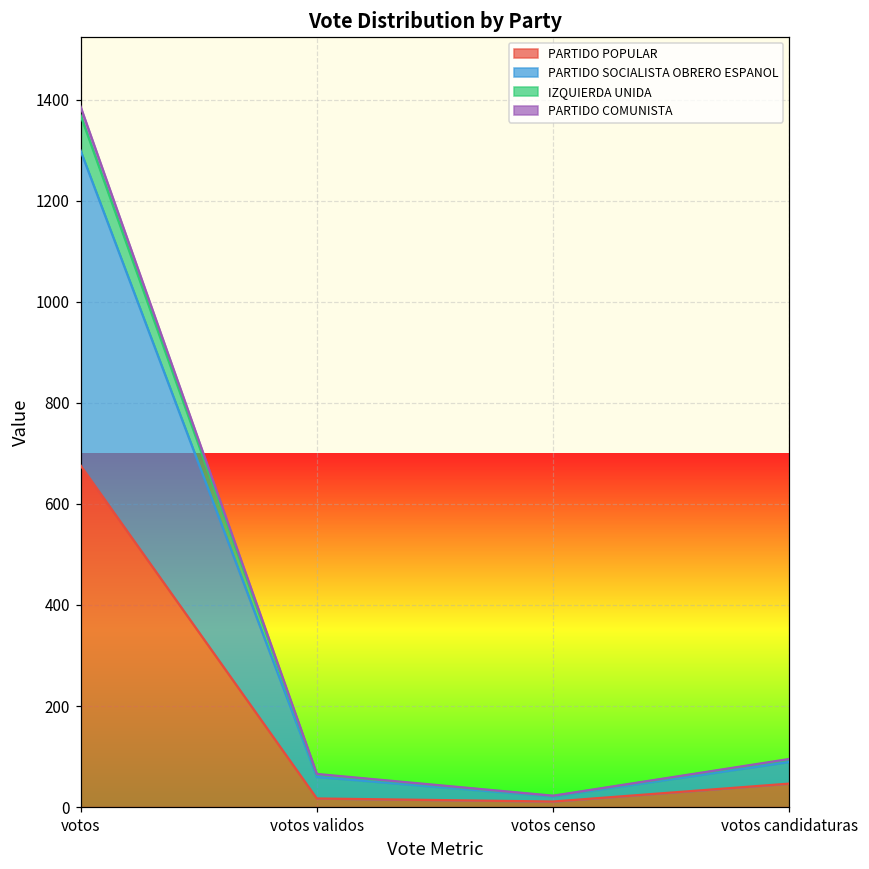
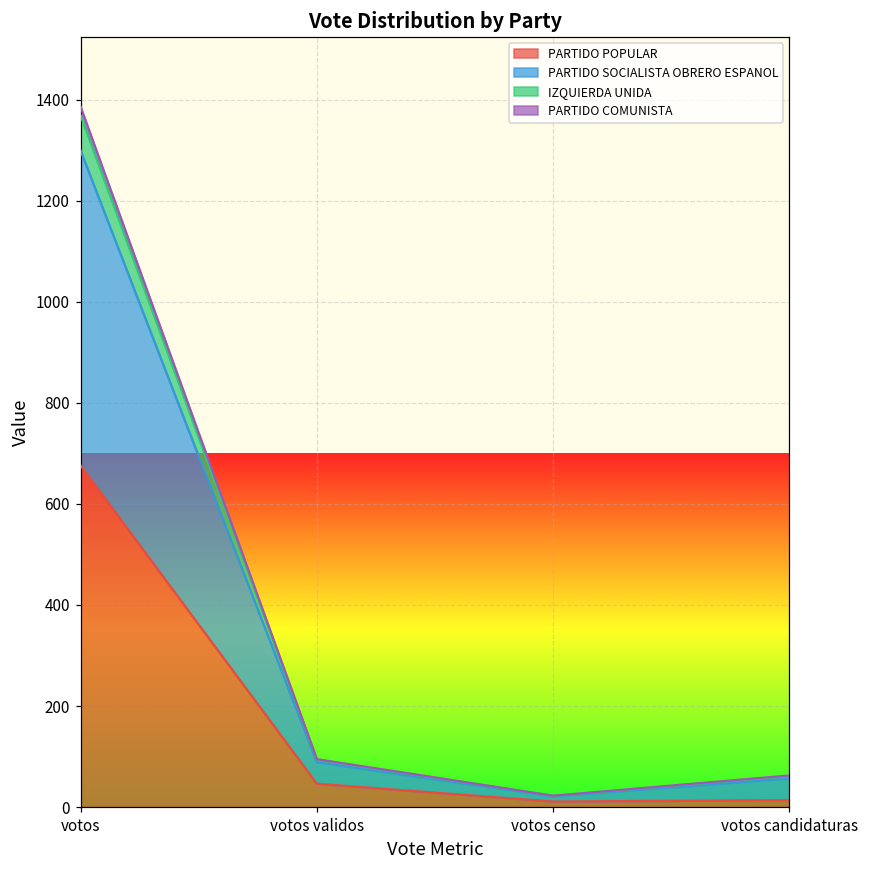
PARTIDO POPULAR, votos validos: 20 -> 50
PARTIDO POPULAR, votos candidaturas: 50 -> 10
